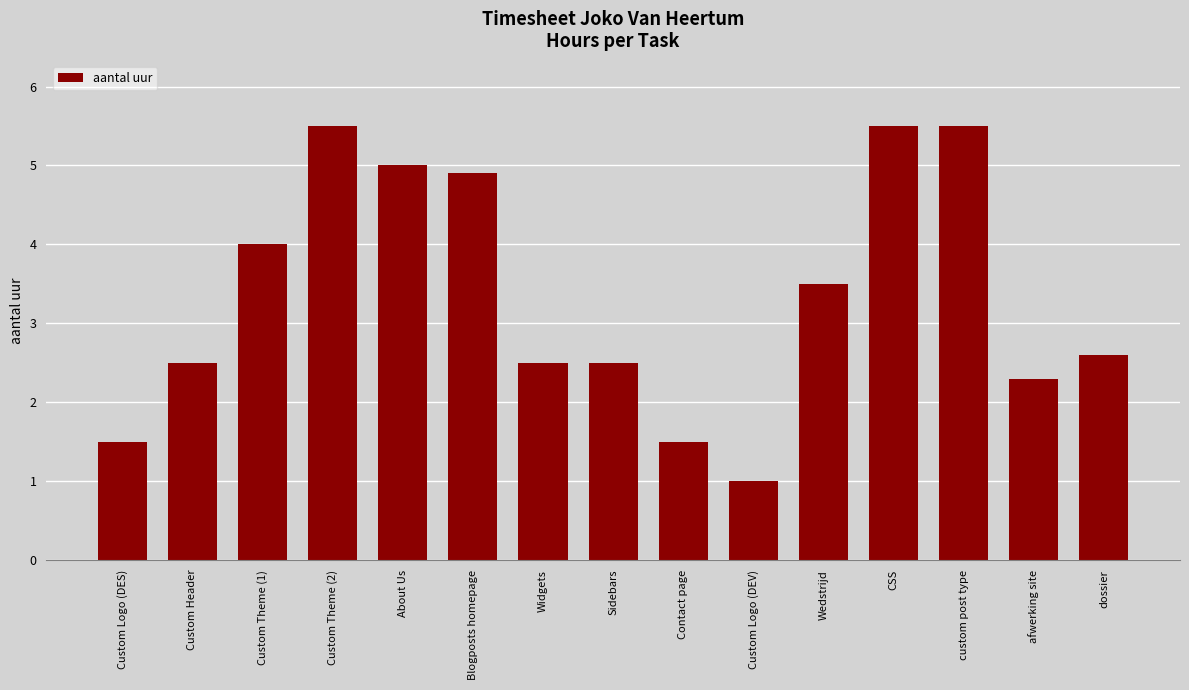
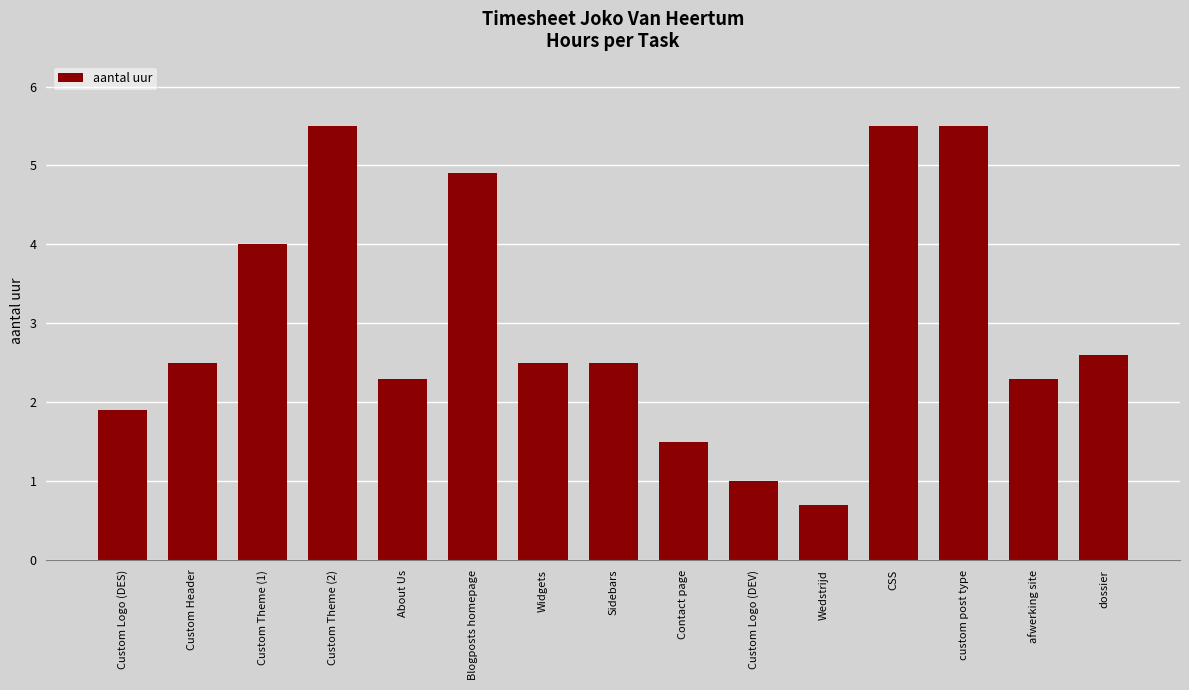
Custom Logo (DES): 1.5 -> 1.9
About Us: 5.0 -> 2.3
Wedstrijd: 3.5 -> 0.7
